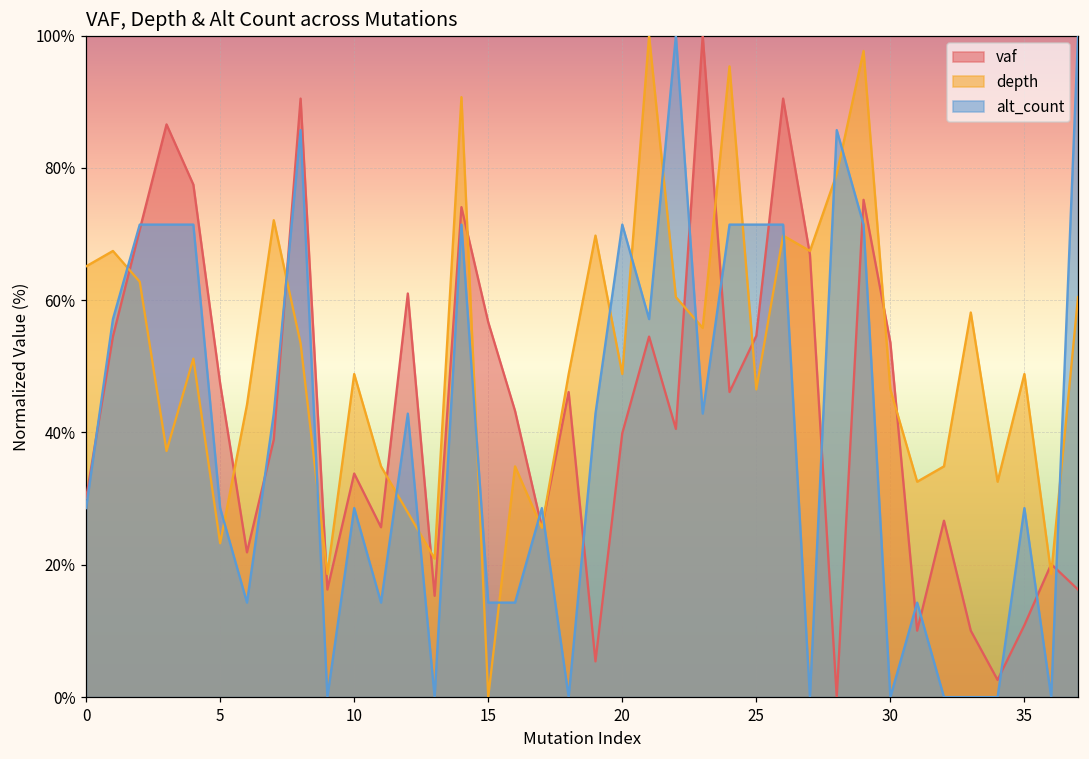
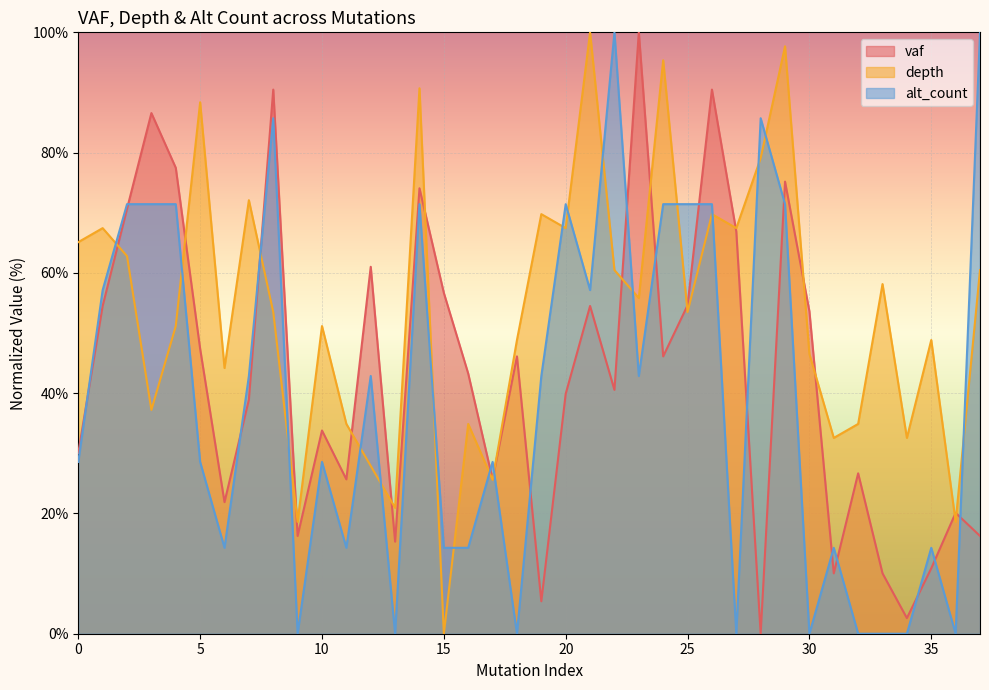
depth, 5: 23% -> 88%
depth, 10: 49% -> 51%
depth, 20: 49% -> 67%
depth, 25: 47% -> 53%
alt_count, 35: 29% -> 14%
